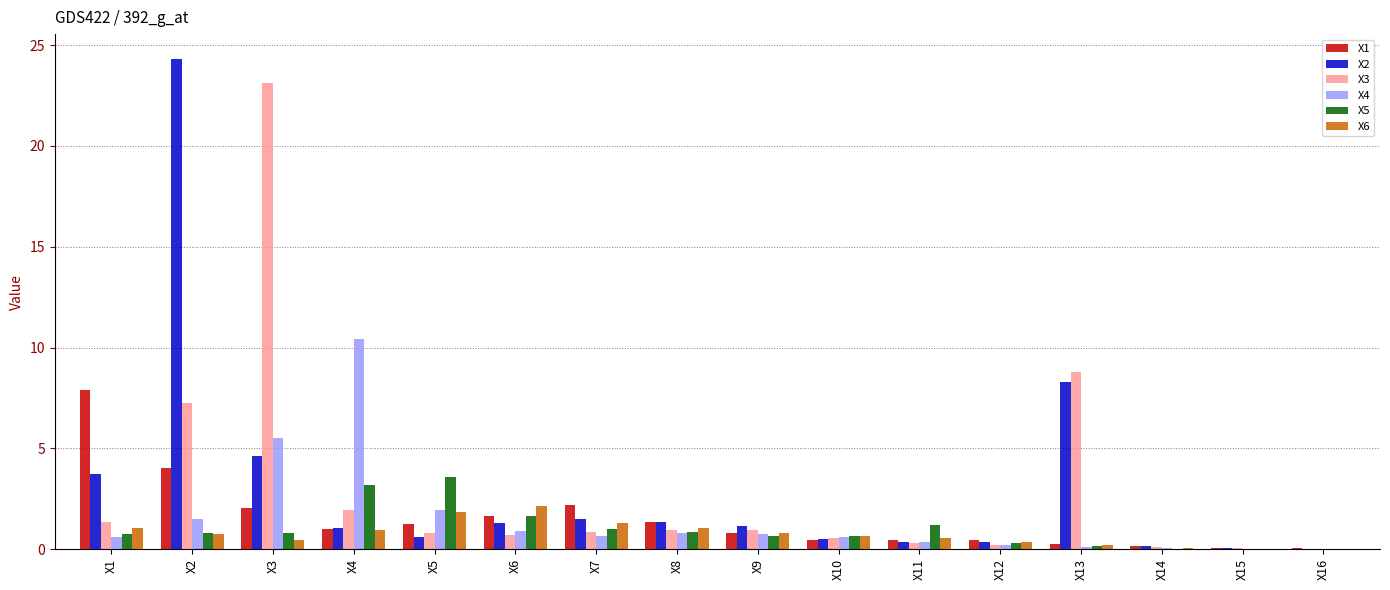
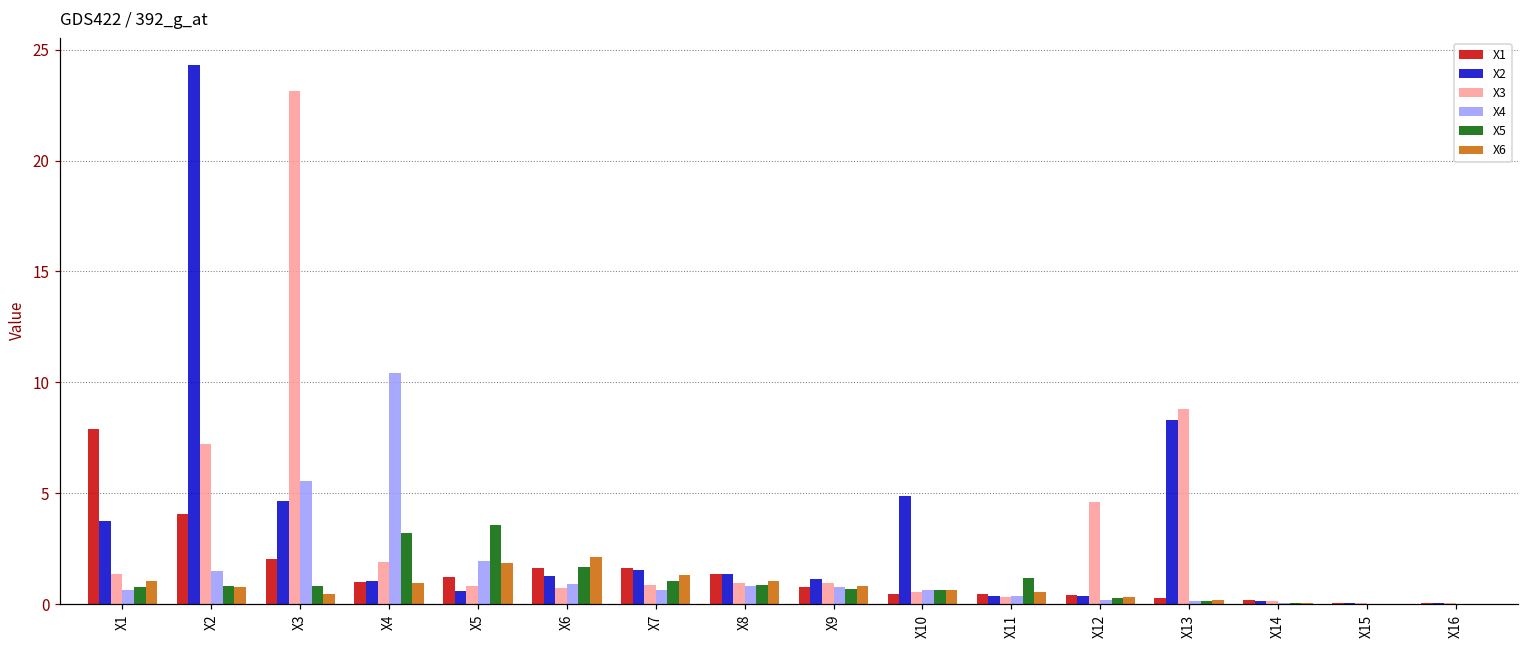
X1, X7: 2.2 -> 1.6
X2, X10: 0.5 -> 4.9
X3, X12: 0.2 -> 4.6
